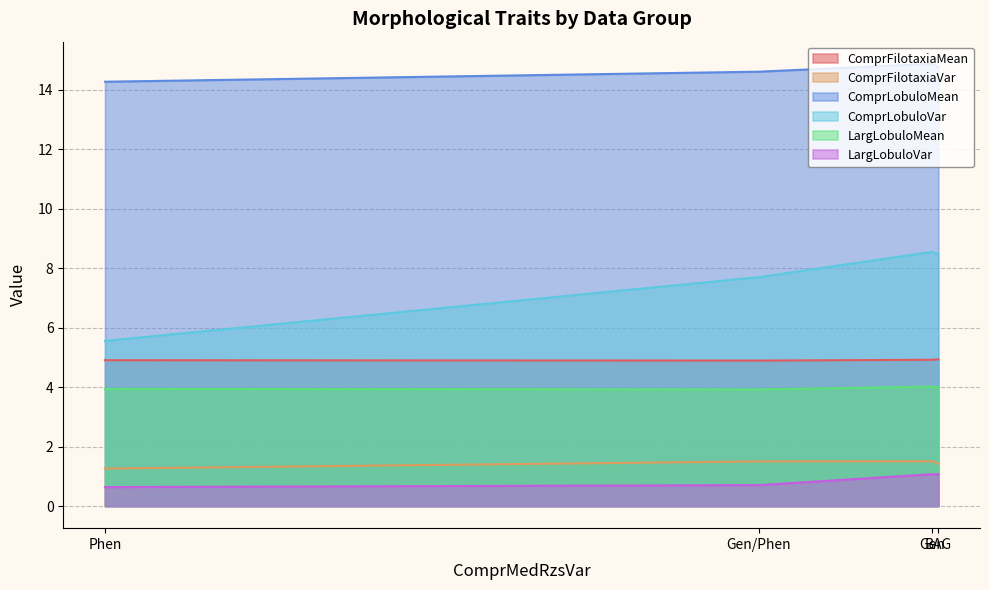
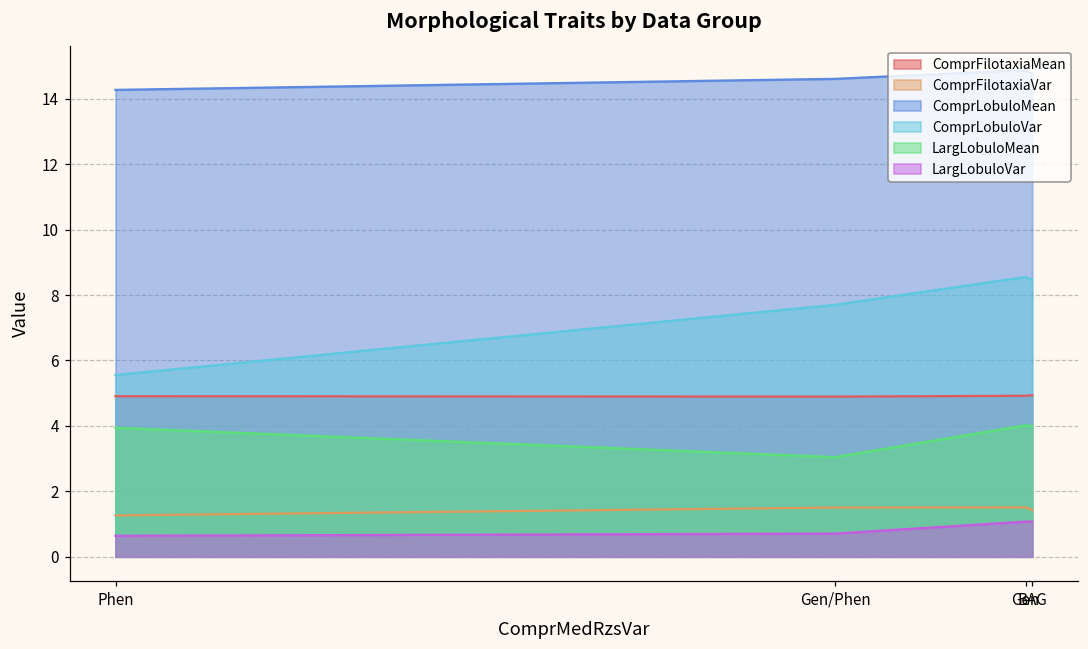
LargLobuloMean, Gen/Phen: 3.9 -> 3.0
